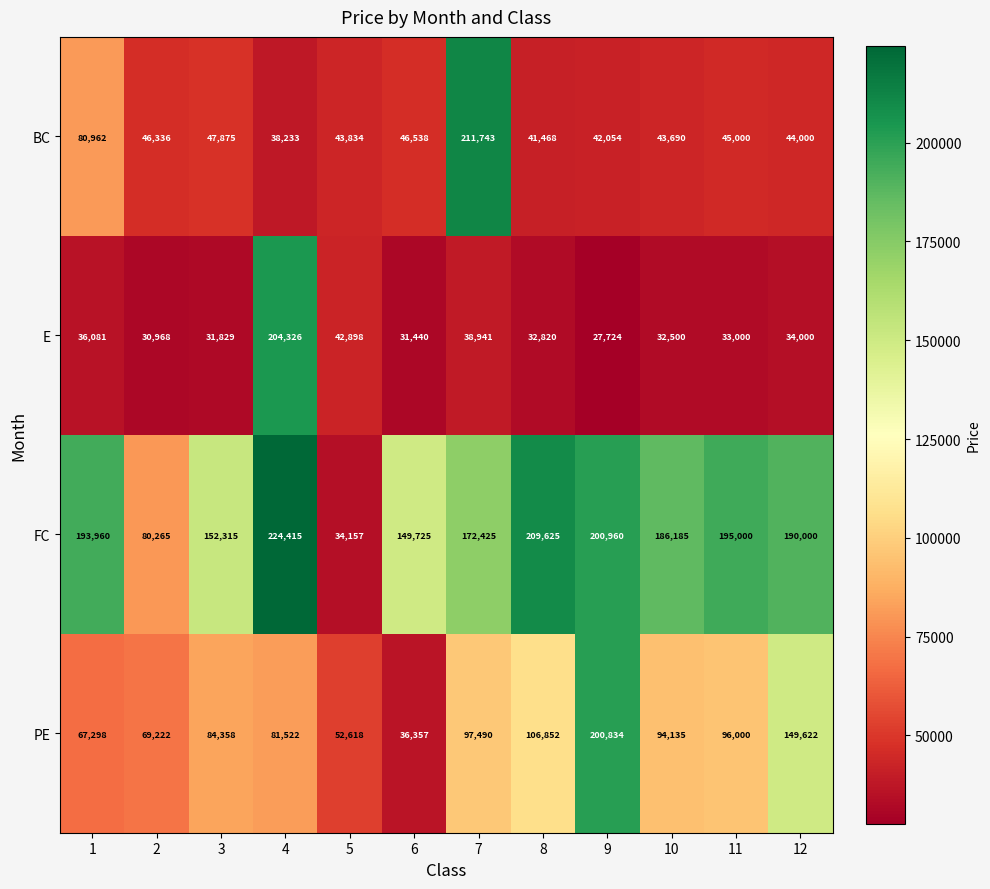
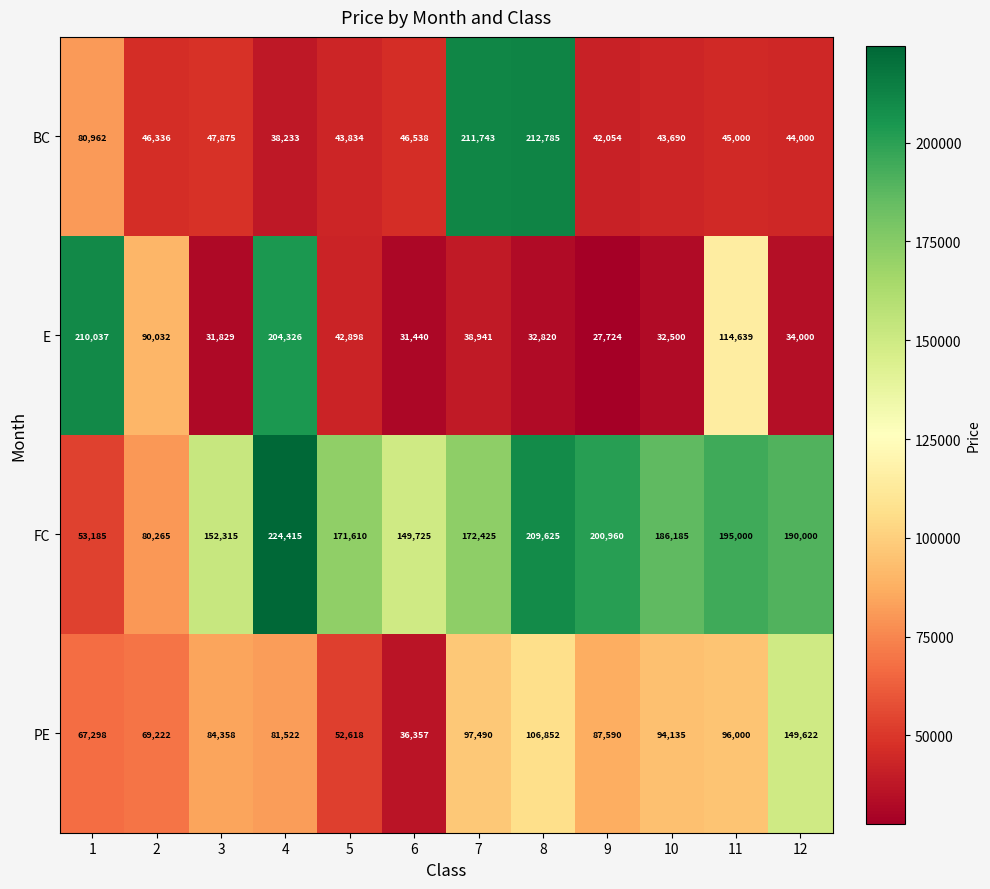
BC, 8: 41,468 -> 212,785
E, 1: 36,081 -> 210,037
E, 2: 30,968 -> 90,032
E, 11: 33,000 -> 114,639
FC, 1: 193,960 -> 53,185
FC, 5: 34,157 -> 171,610
PE, 9: 200,834 -> 87,590
